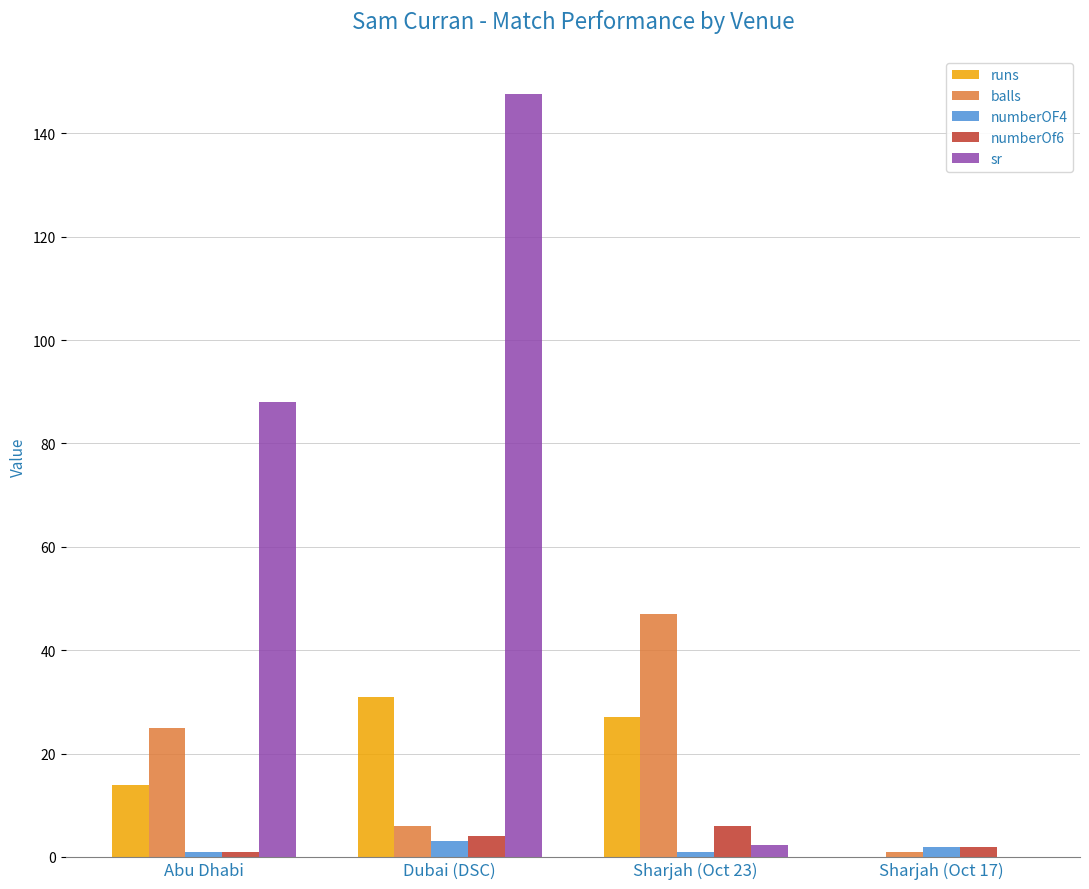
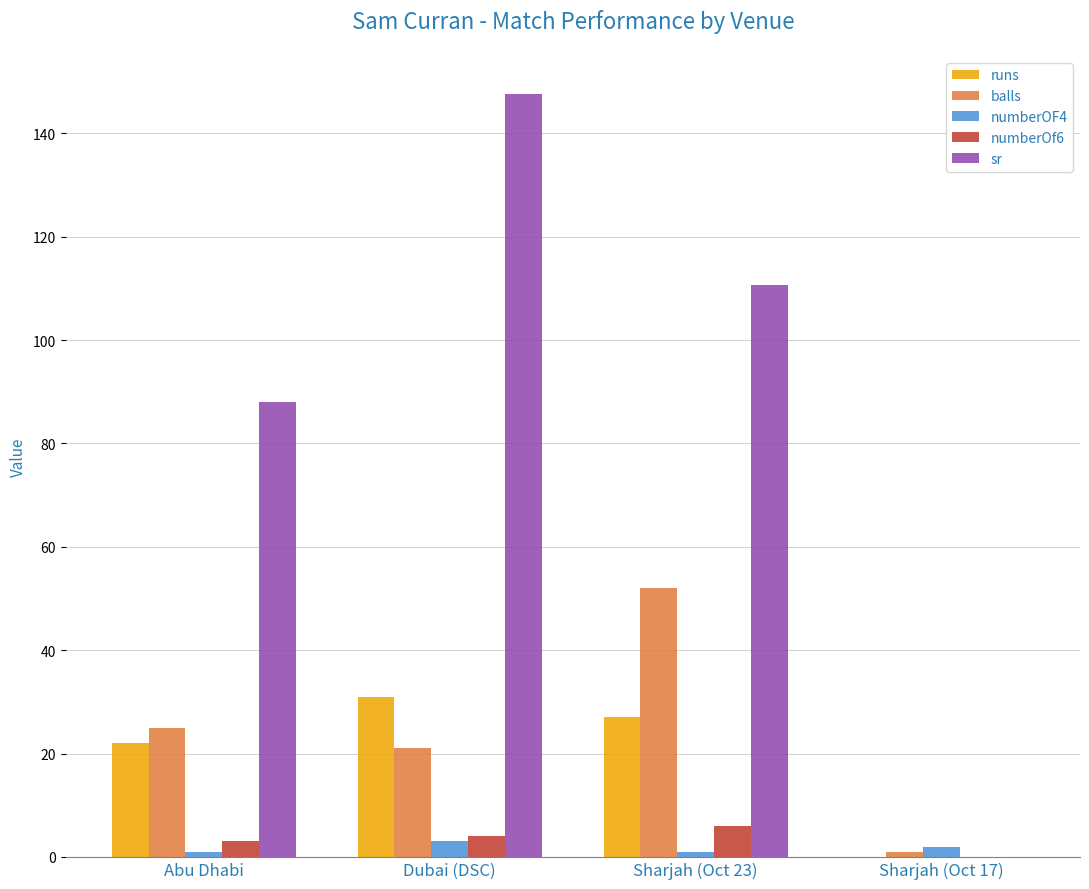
runs, Abu Dhabi: 14 -> 22
numberOf6, Abu Dhabi: 1 -> 3
balls, Dubai (DSC): 6 -> 21
balls, Sharjah (Oct 23): 47 -> 52
sr, Sharjah (Oct 23): 2 -> 111
numberOf6, Sharjah (Oct 17): 2 -> 0
